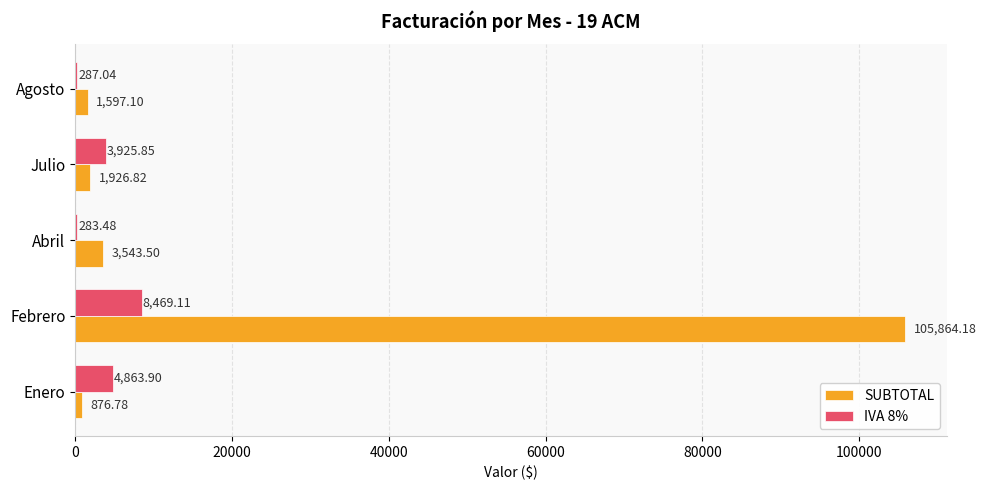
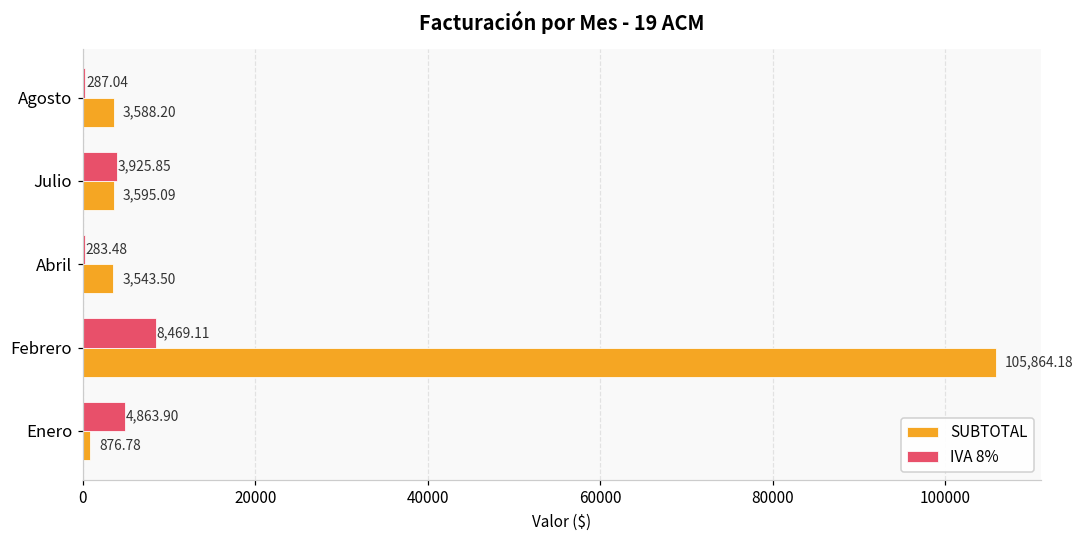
SUBTOTAL, Agosto: 1,597.10 -> 3,588.20
SUBTOTAL, Julio: 1,926.82 -> 3,595.09
